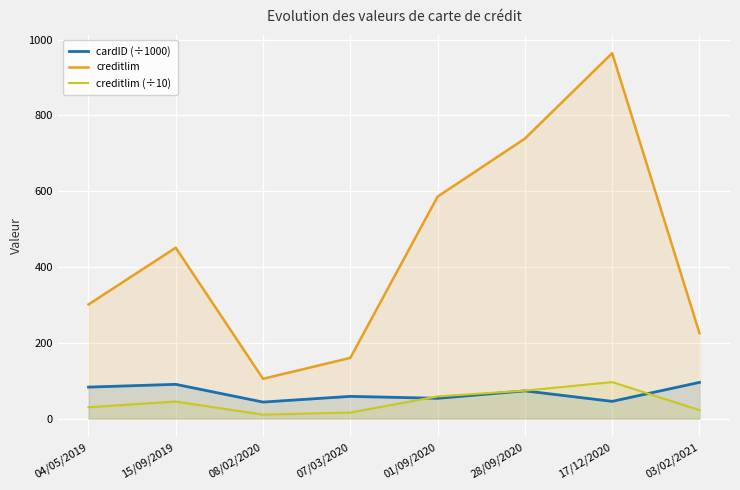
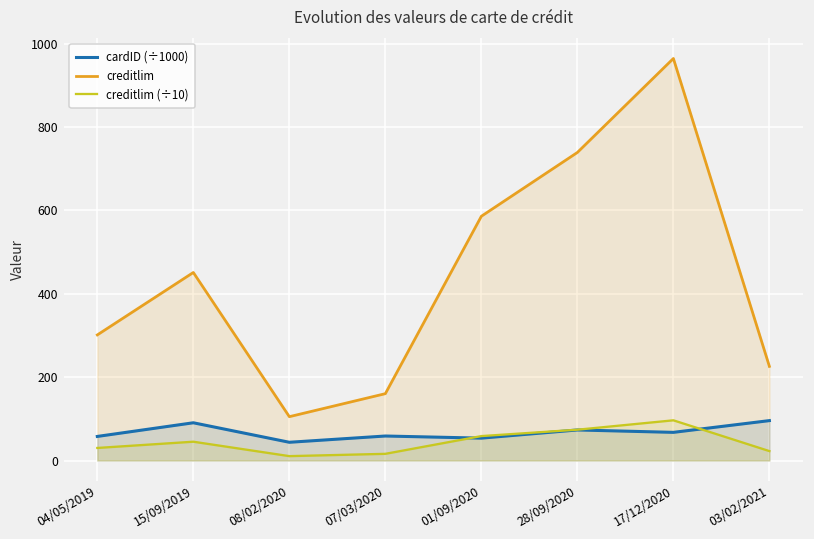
cardID (÷1000), 04/05/2019: 80 -> 60
cardID (÷1000), 17/12/2020: 50 -> 70
